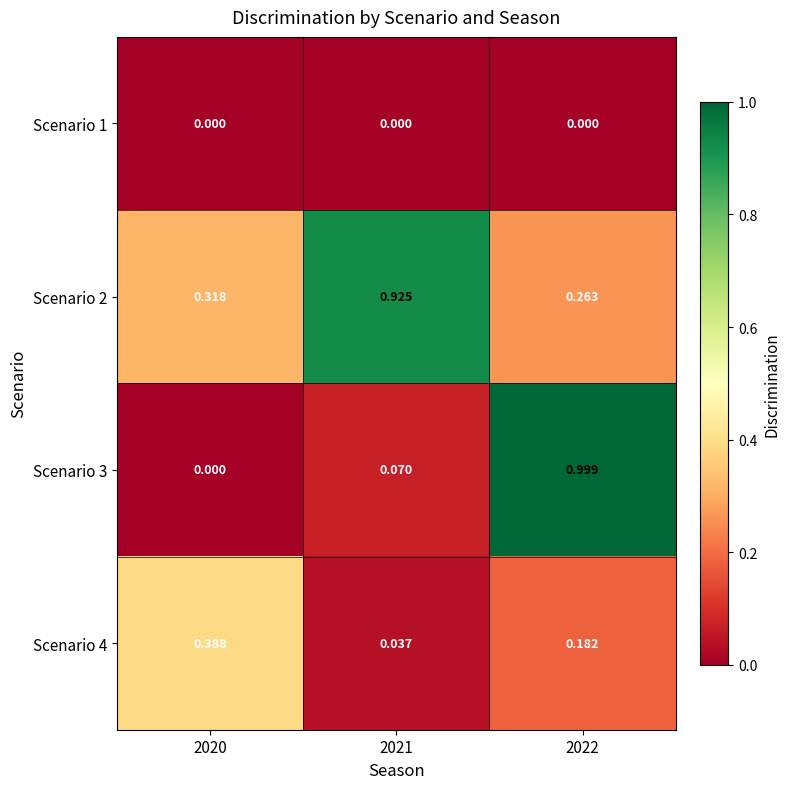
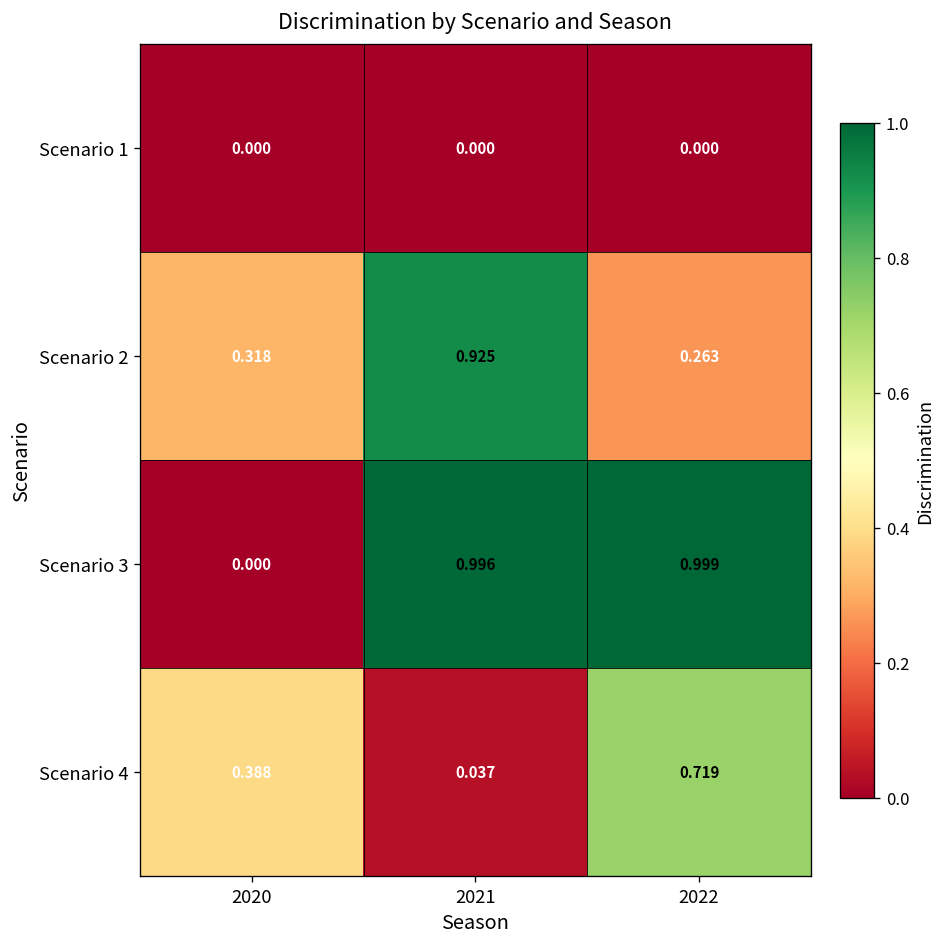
Scenario 3, 2021: 0.070 -> 0.996
Scenario 4, 2022: 0.182 -> 0.719
